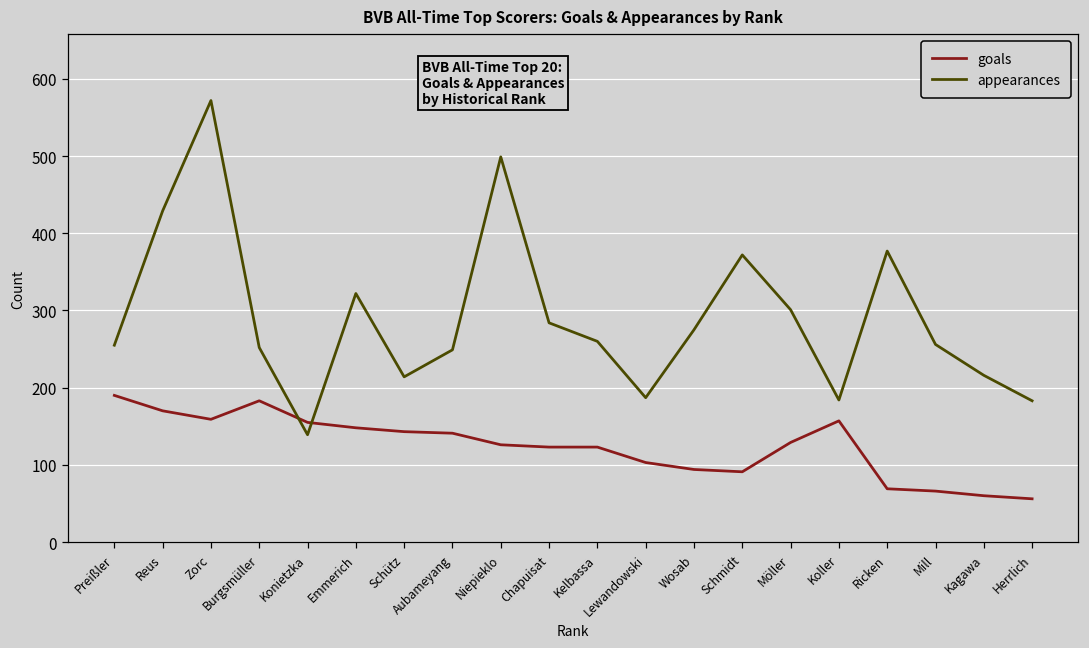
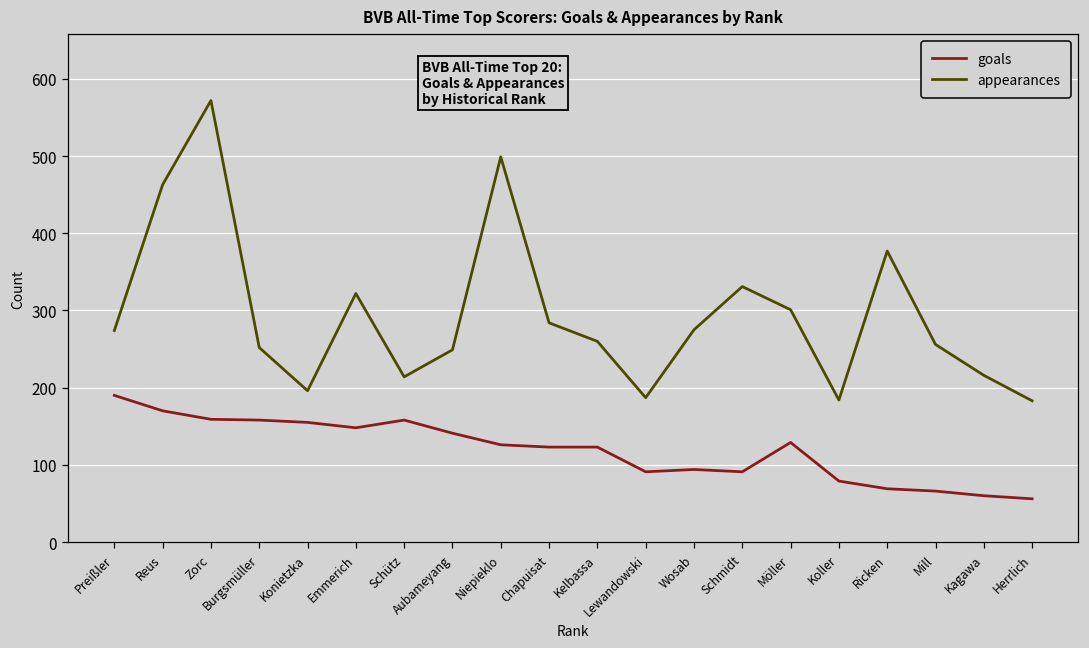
appearances, Preißler: 260 -> 270
appearances, Reus: 430 -> 460
goals, Burgsmüller: 180 -> 160
appearances, Konietzka: 140 -> 200
goals, Schütz: 140 -> 160
goals, Lewandowski: 100 -> 90
appearances, Schmidt: 370 -> 330
goals, Koller: 160 -> 80
